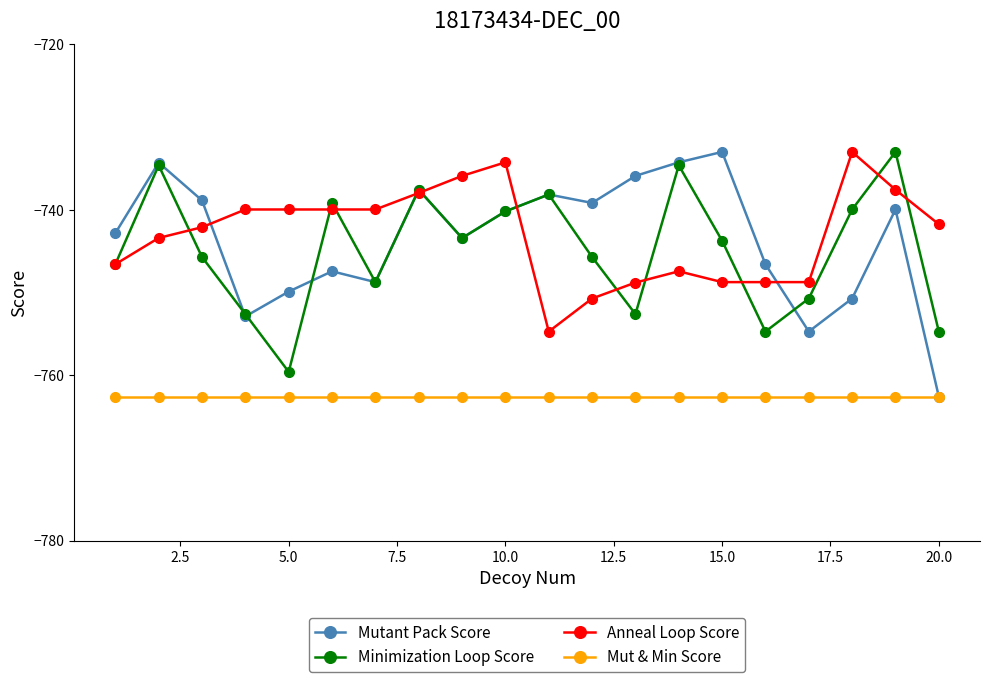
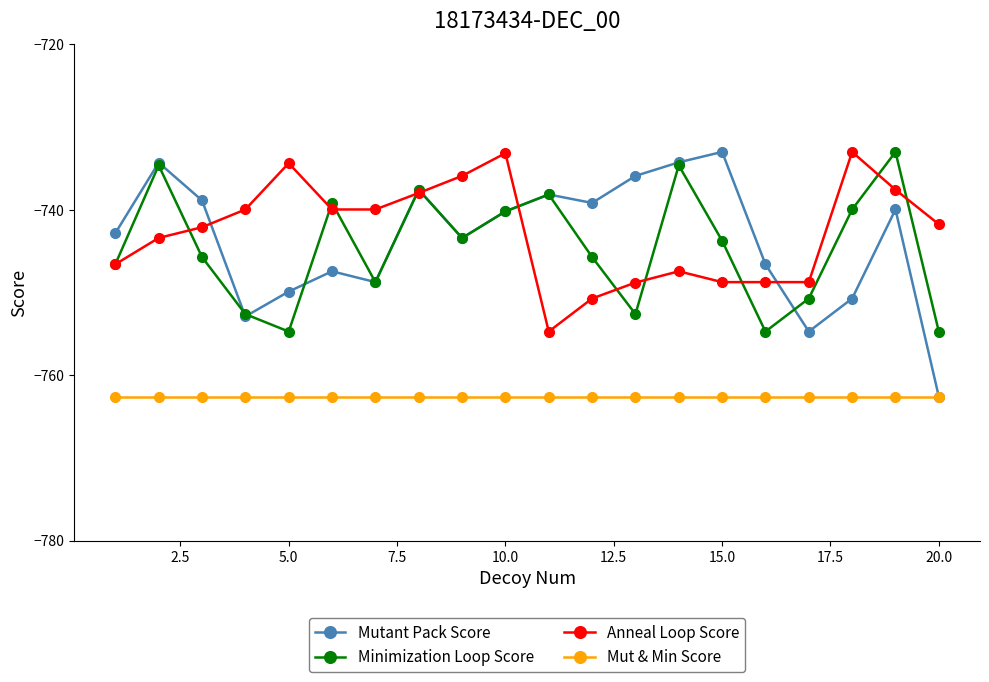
Minimization Loop Score, 5.0: -760 -> -755
Anneal Loop Score, 5.0: -740 -> -734
Anneal Loop Score, 10.0: -734 -> -733
